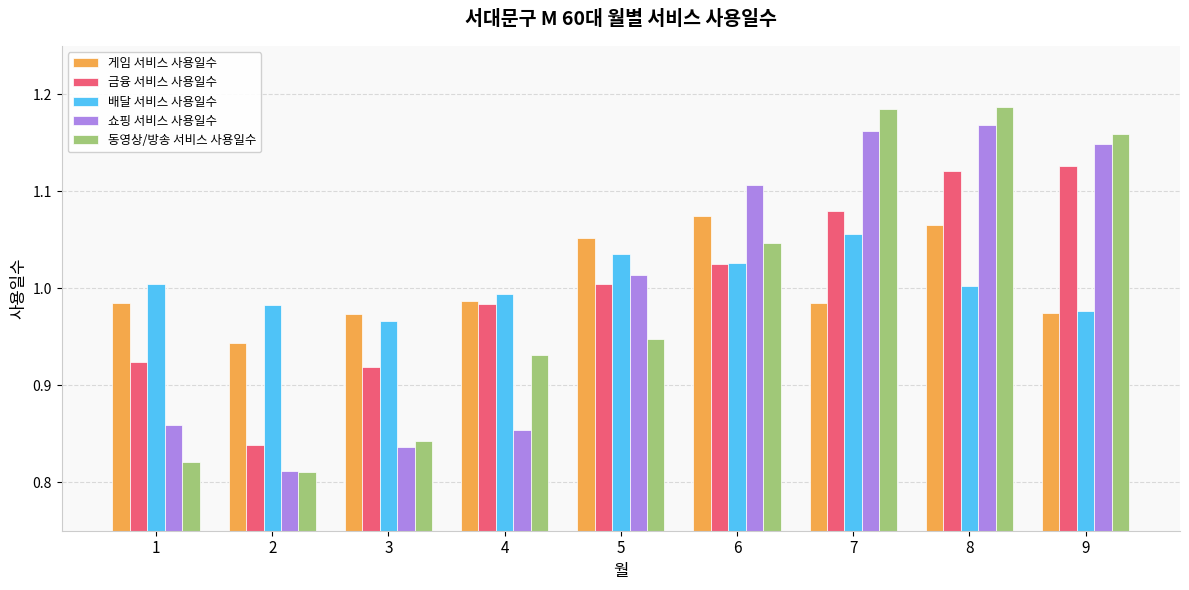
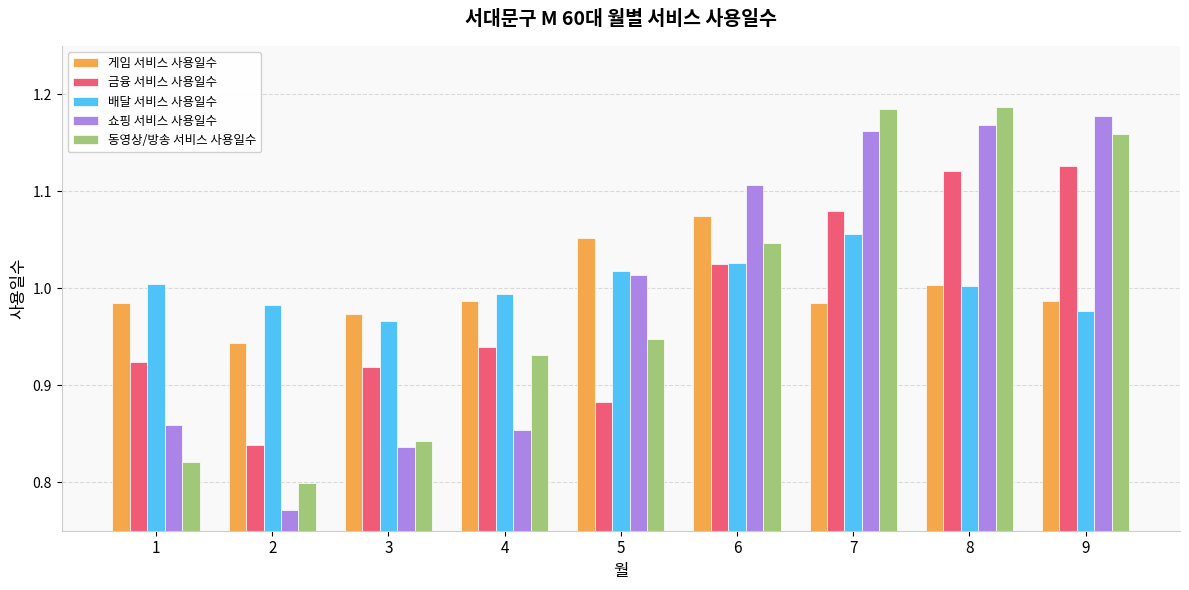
쇼핑 서비스 사용일수, 2: 0.81 -> 0.77
동영상/방송 서비스 사용일수, 2: 0.81 -> 0.80
금융 서비스 사용일수, 4: 0.98 -> 0.94
금융 서비스 사용일수, 5: 1.00 -> 0.88
배달 서비스 사용일수, 5: 1.04 -> 1.02
게임 서비스 사용일수, 8: 1.06 -> 1.00
게임 서비스 사용일수, 9: 0.97 -> 0.99
쇼핑 서비스 사용일수, 9: 1.15 -> 1.18
